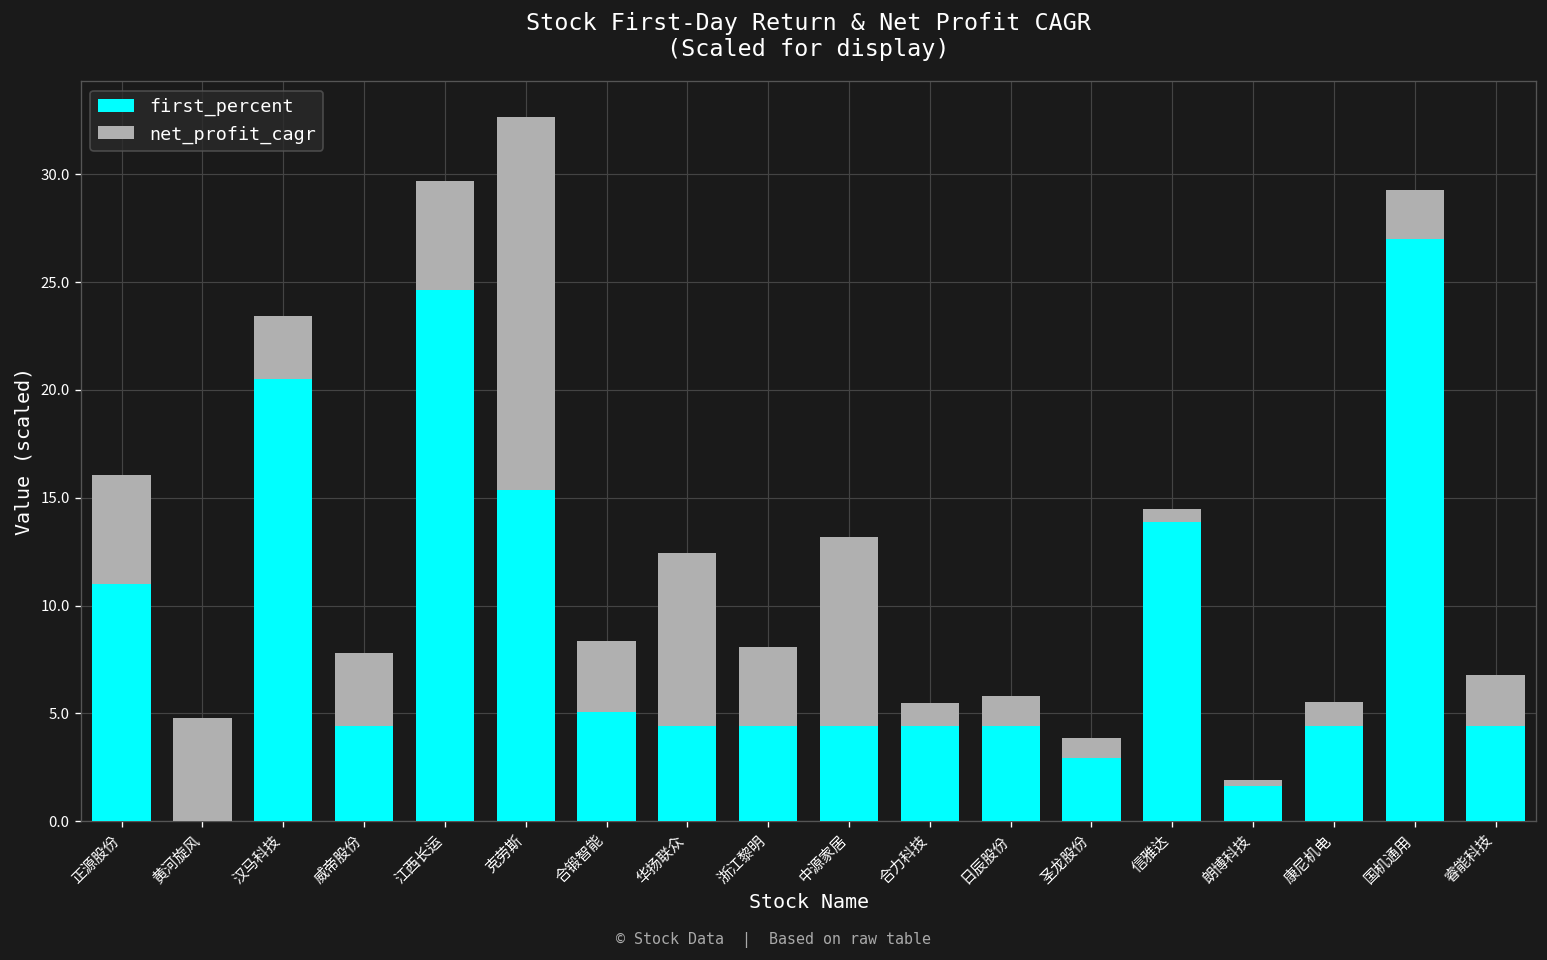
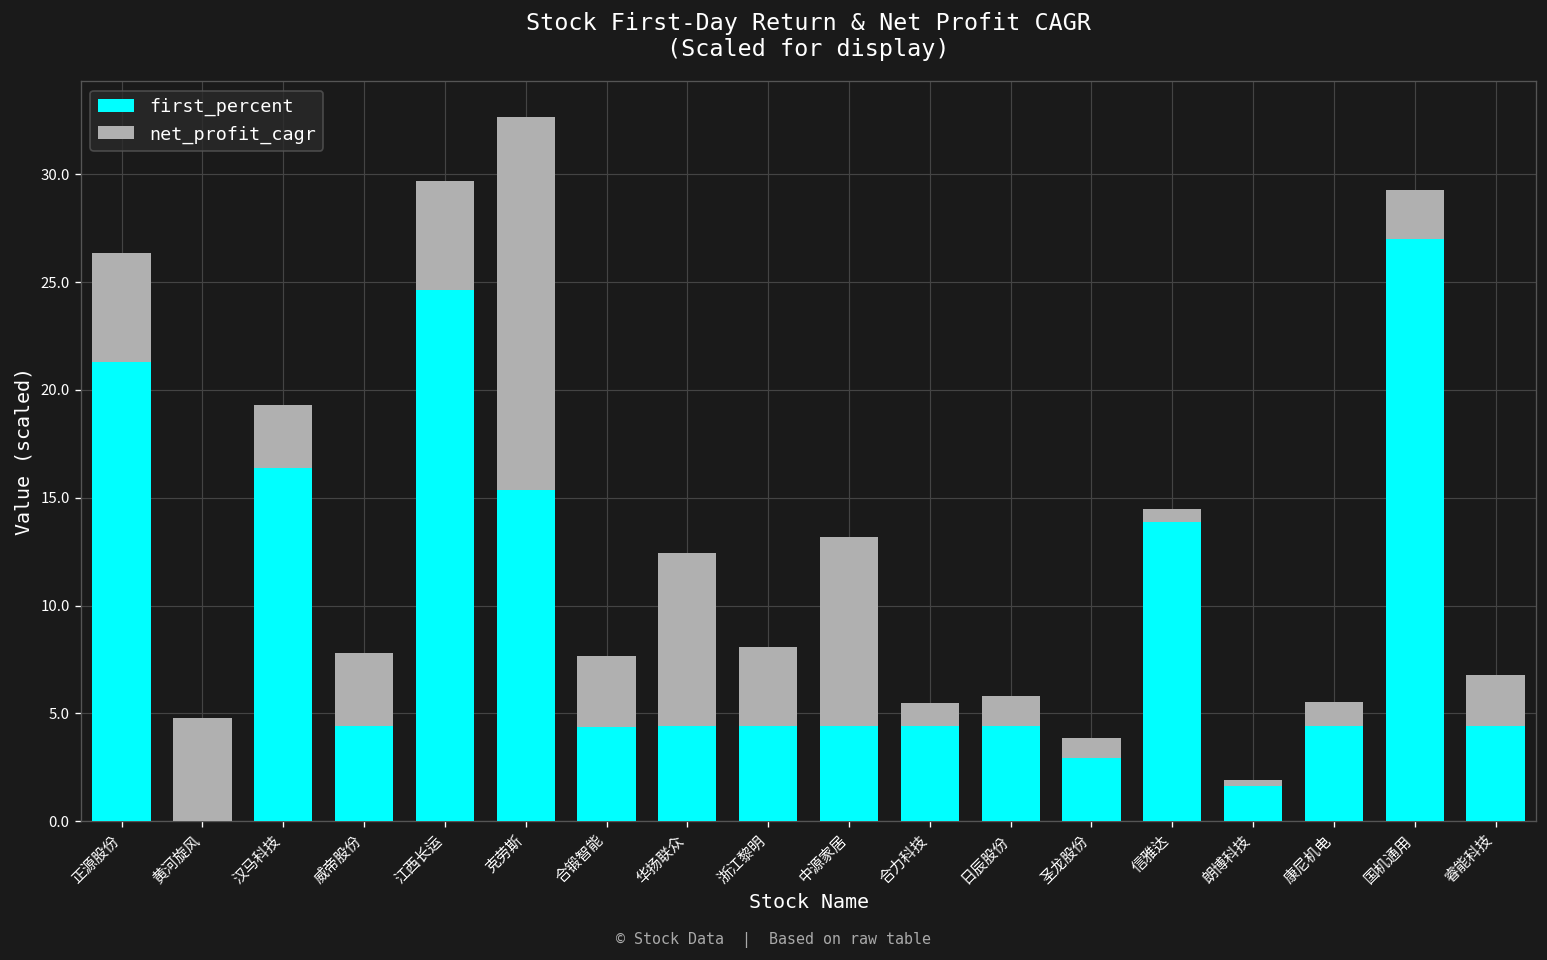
first_percent, 正源股份: 11.0 -> 21.3
first_percent, 汉马科技: 20.5 -> 16.4
first_percent, 合锻智能: 5.1 -> 4.4
